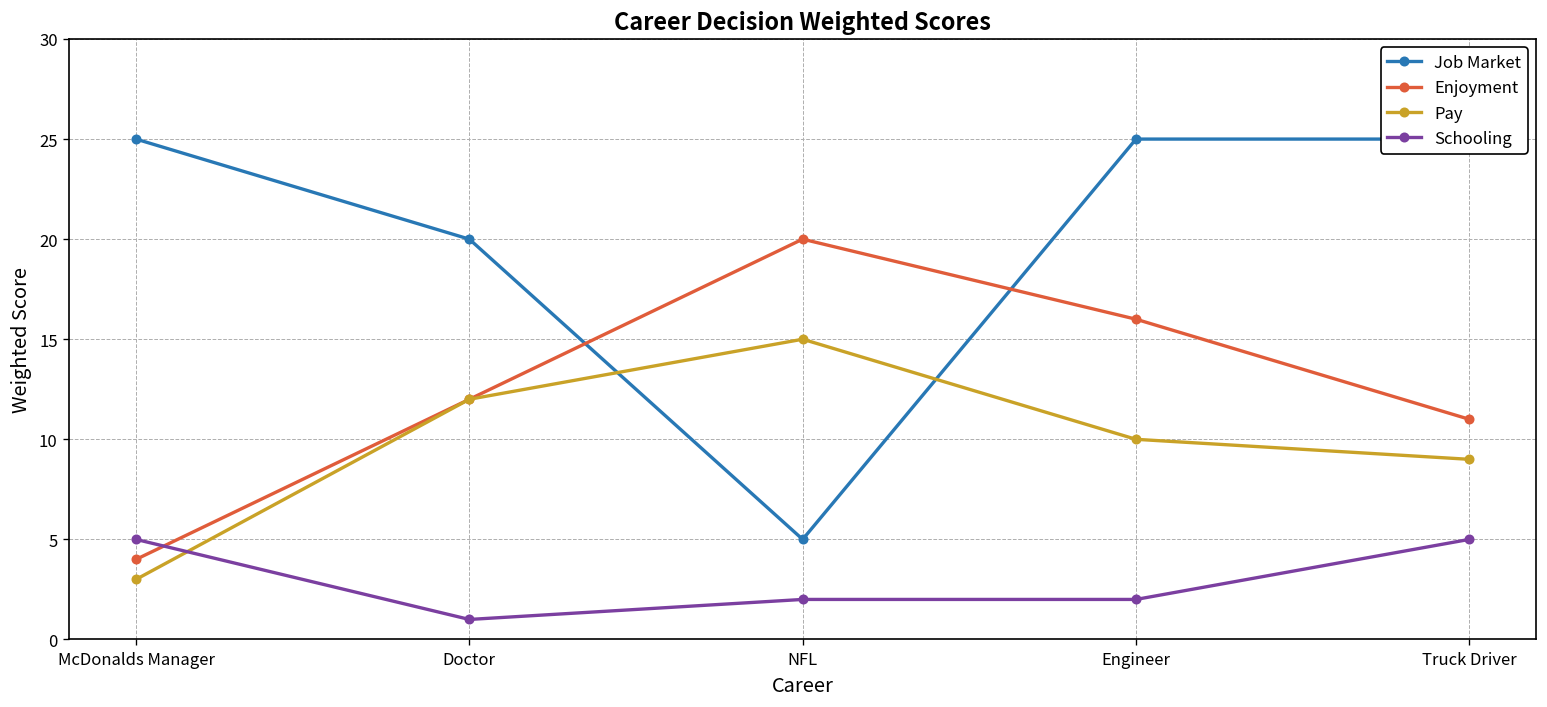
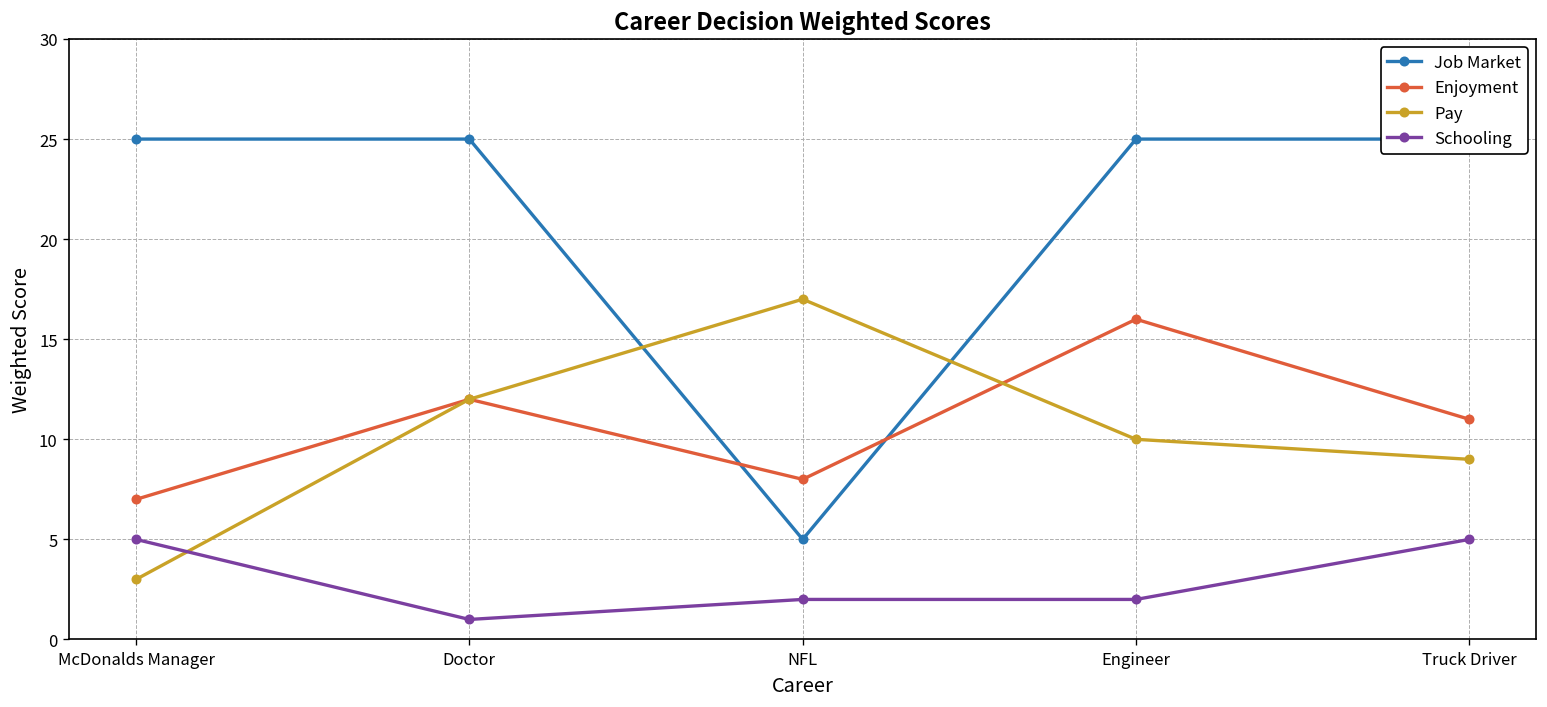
Enjoyment, McDonalds Manager: 4 -> 7
Job Market, Doctor: 20 -> 25
Enjoyment, NFL: 20 -> 8
Pay, NFL: 15 -> 17
